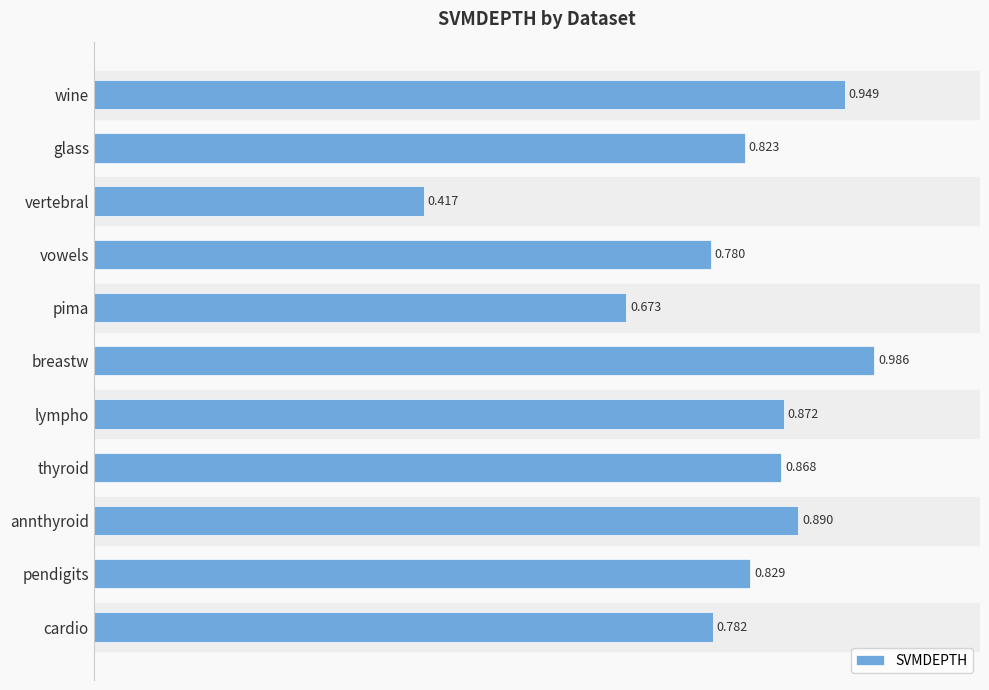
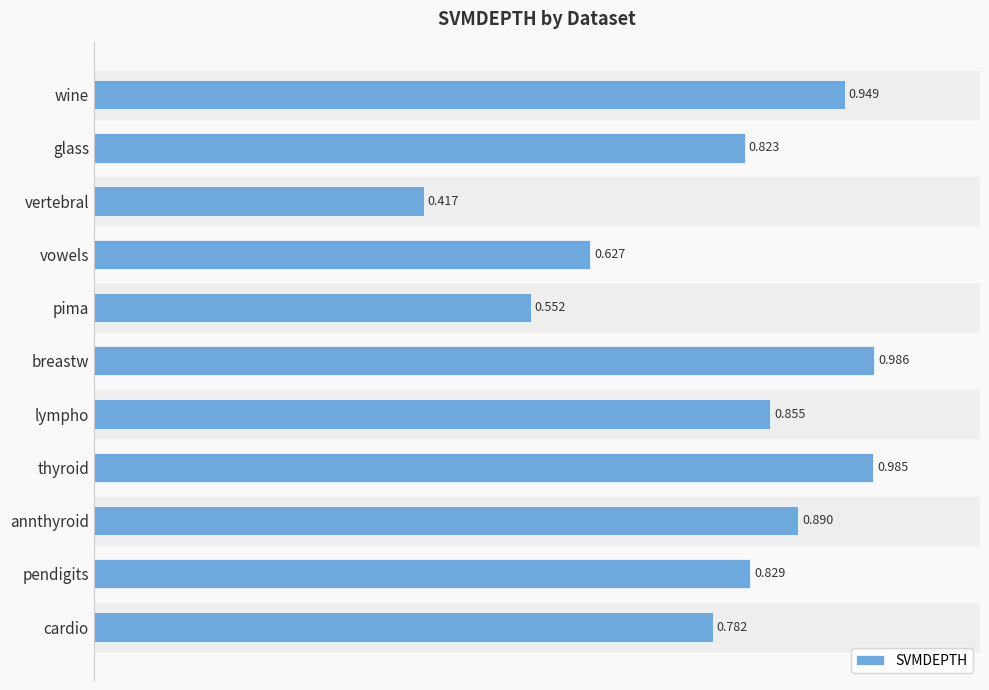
vowels: 0.780 -> 0.627
pima: 0.673 -> 0.552
lympho: 0.872 -> 0.855
thyroid: 0.868 -> 0.985
